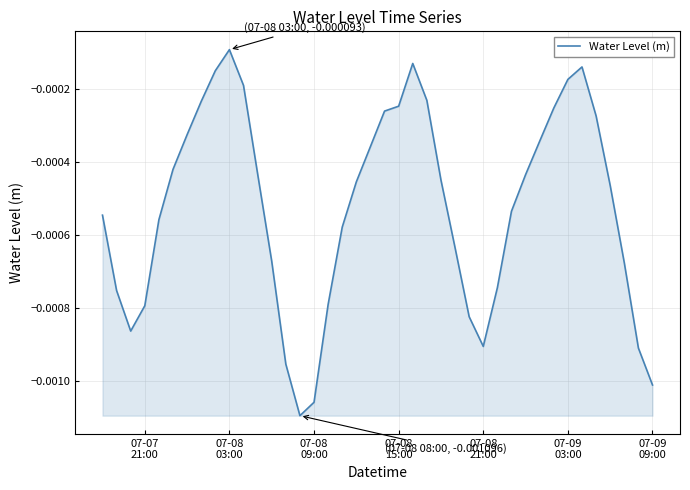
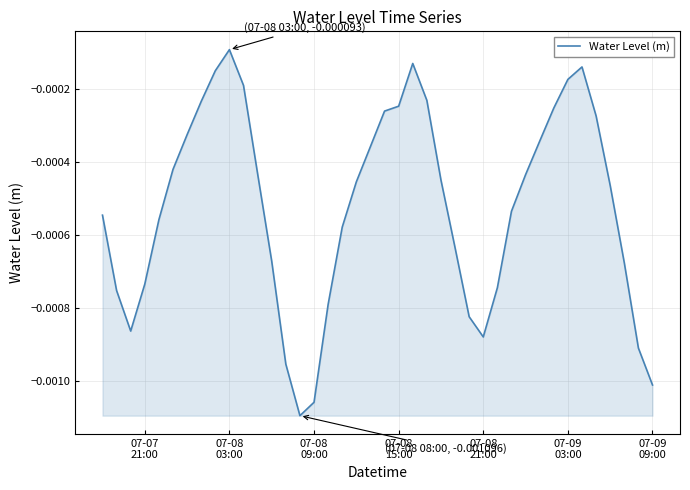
07-07 21:00: -0.00080 -> -0.00074
07-08 21:00: -0.00091 -> -0.00088
